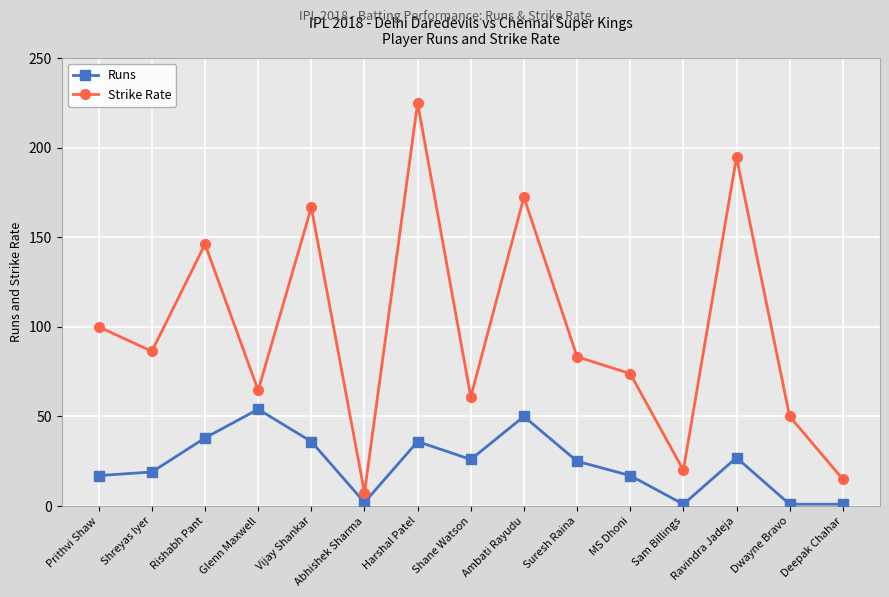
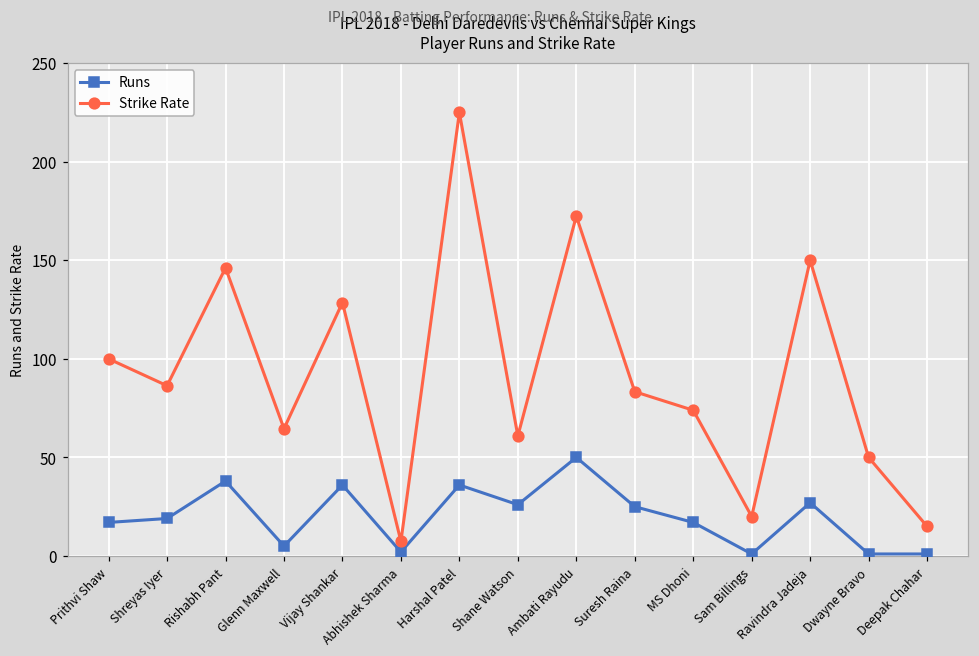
Runs, Glenn Maxwell: 54 -> 5
Strike Rate, Vijay Shankar: 167 -> 129
Strike Rate, Ravindra Jadeja: 195 -> 150
